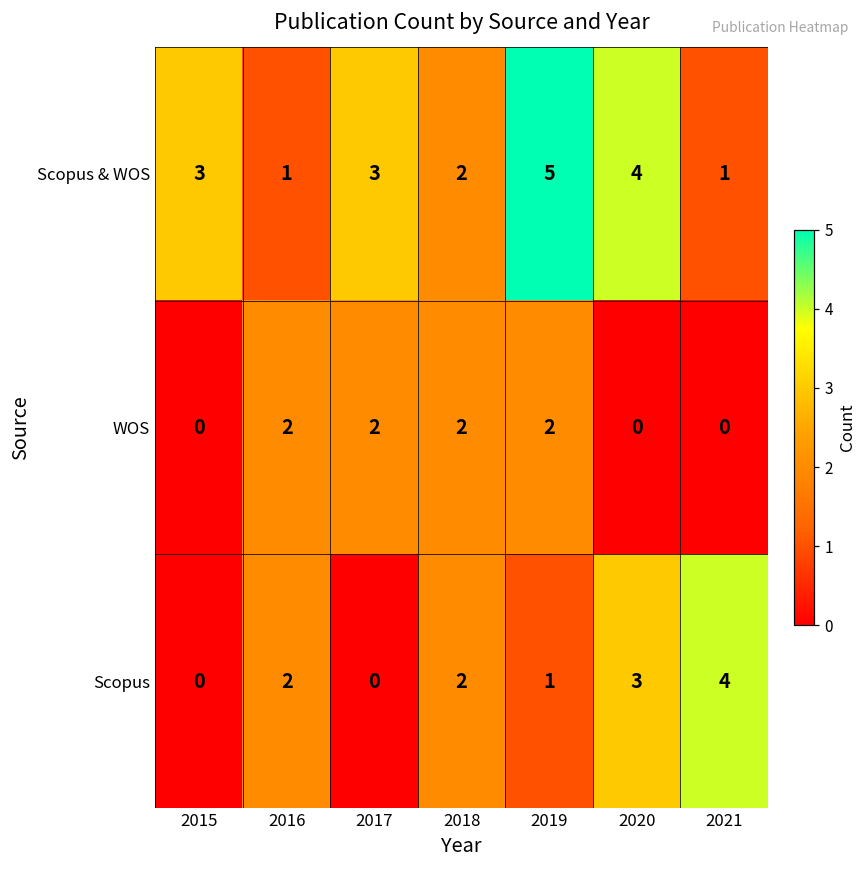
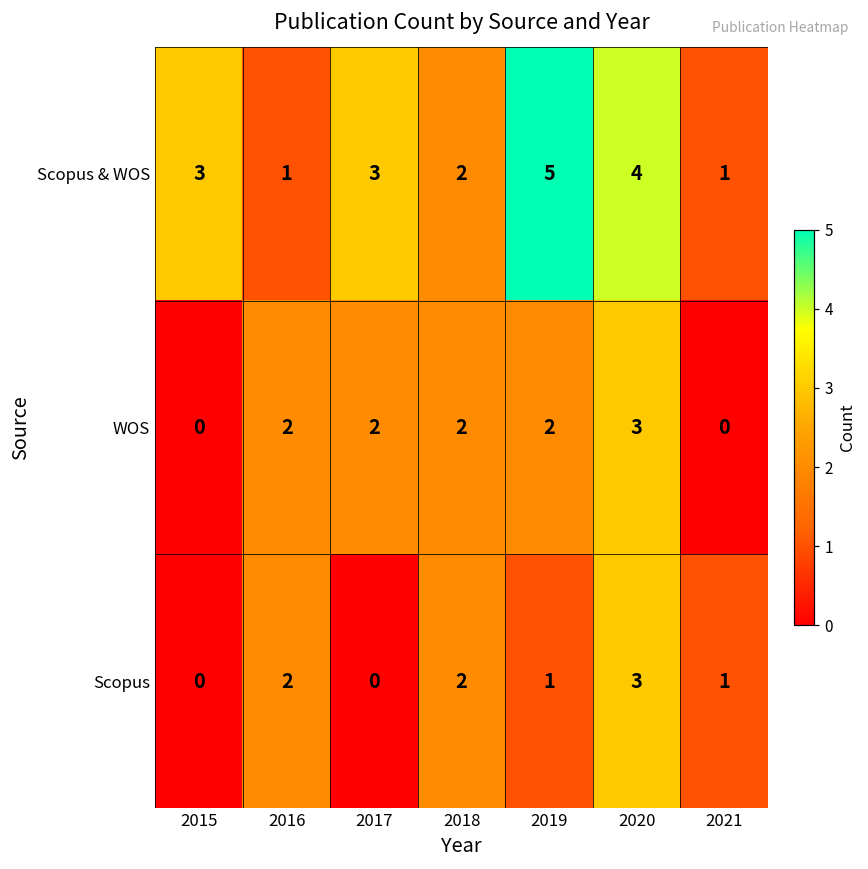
WOS, 2020: 0 -> 3
Scopus, 2021: 4 -> 1
